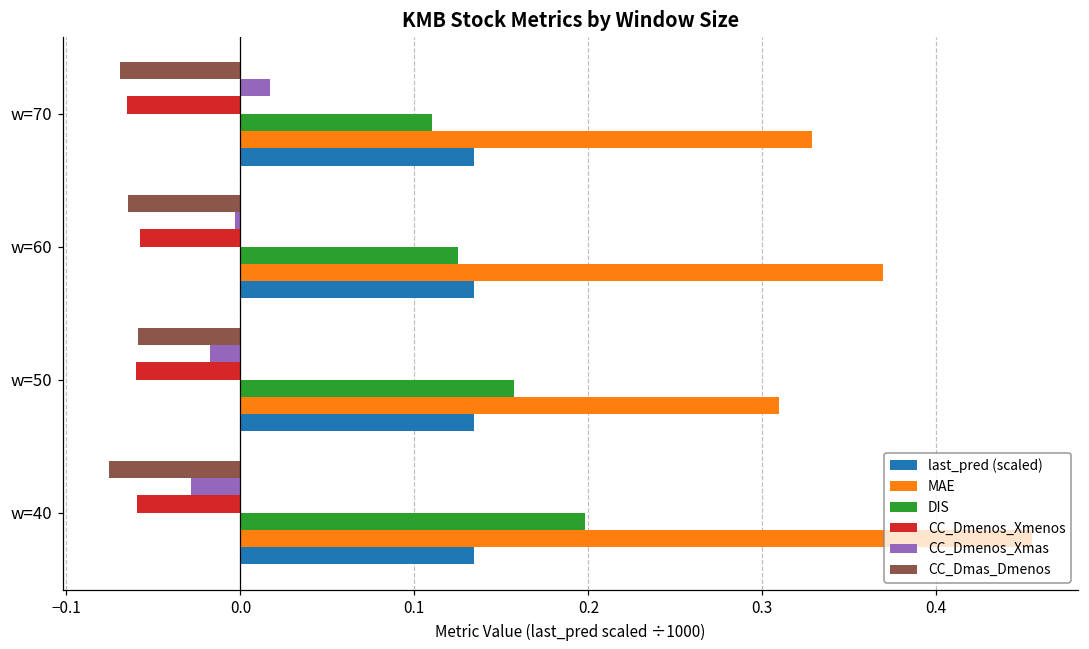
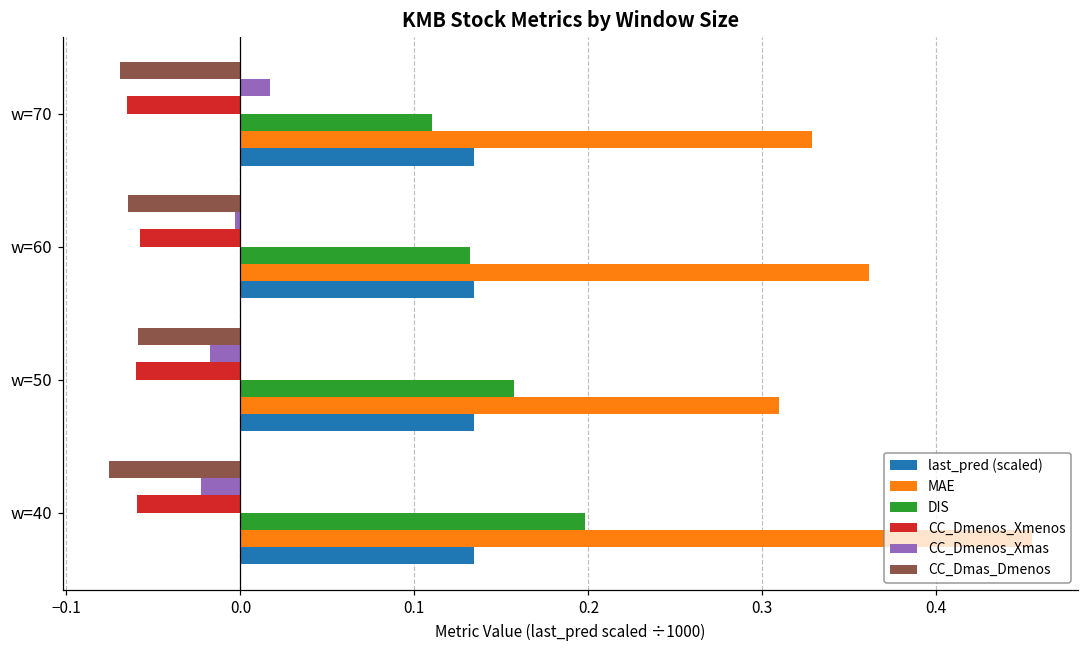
DIS, w=60: 0.125 -> 0.132
MAE, w=60: 0.369 -> 0.361
CC_Dmenos_Xmas, w=40: -0.028 -> -0.022
